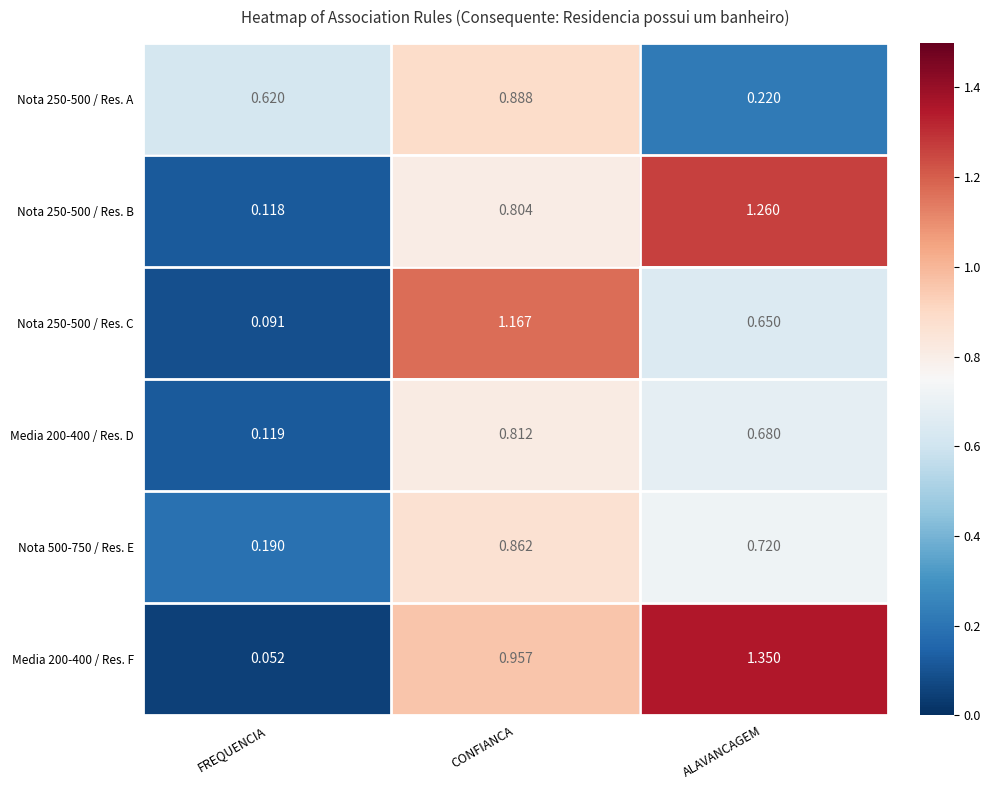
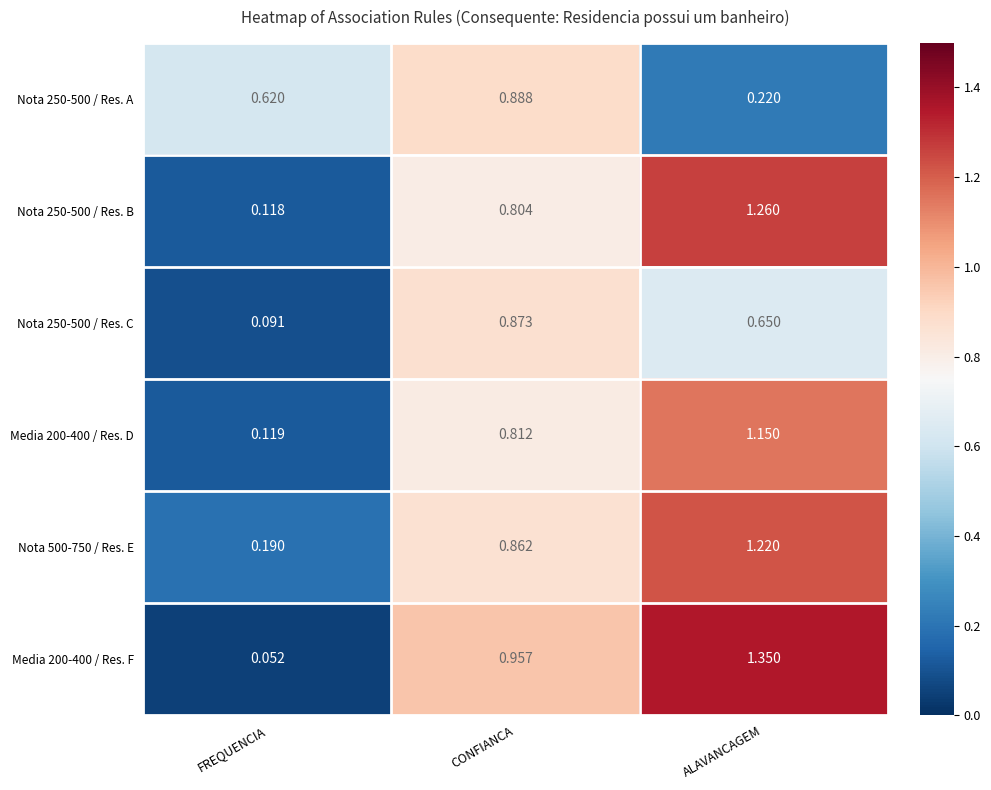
Nota 250-500 / Res. C, CONFIANCA: 1.167 -> 0.873
Media 200-400 / Res. D, ALAVANCAGEM: 0.680 -> 1.150
Nota 500-750 / Res. E, ALAVANCAGEM: 0.720 -> 1.220
